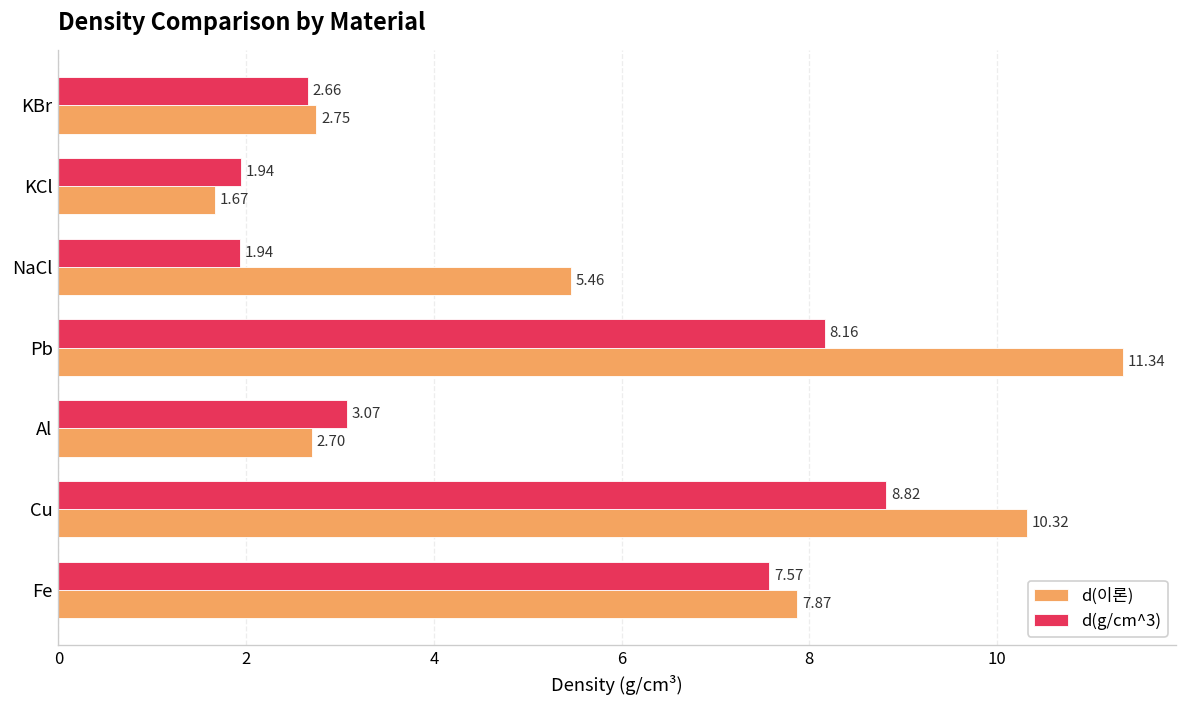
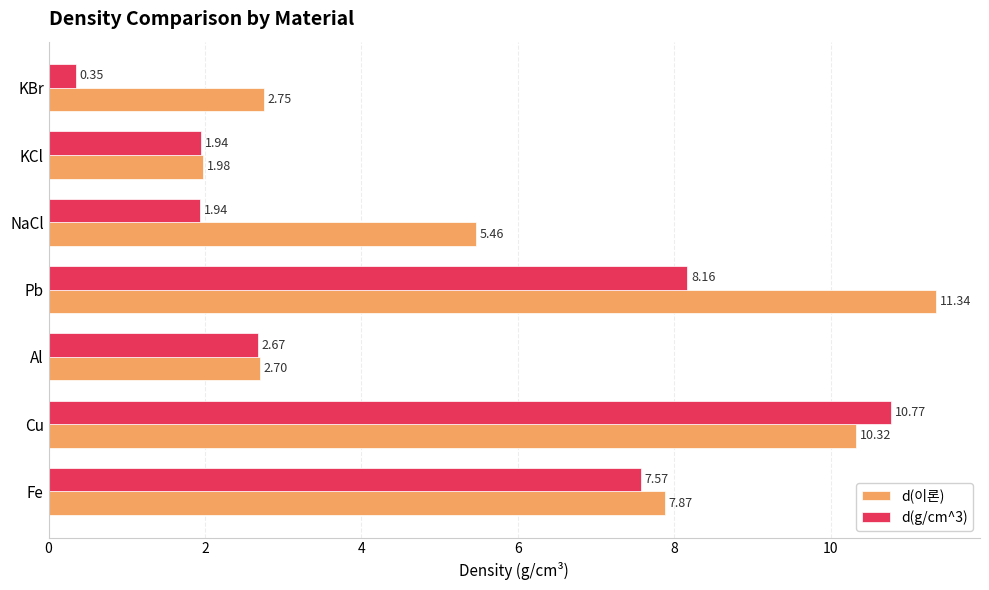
d(g/cm^3), KBr: 2.66 -> 0.35
d(이론), KCl: 1.67 -> 1.98
d(g/cm^3), Al: 3.07 -> 2.67
d(g/cm^3), Cu: 8.82 -> 10.77
